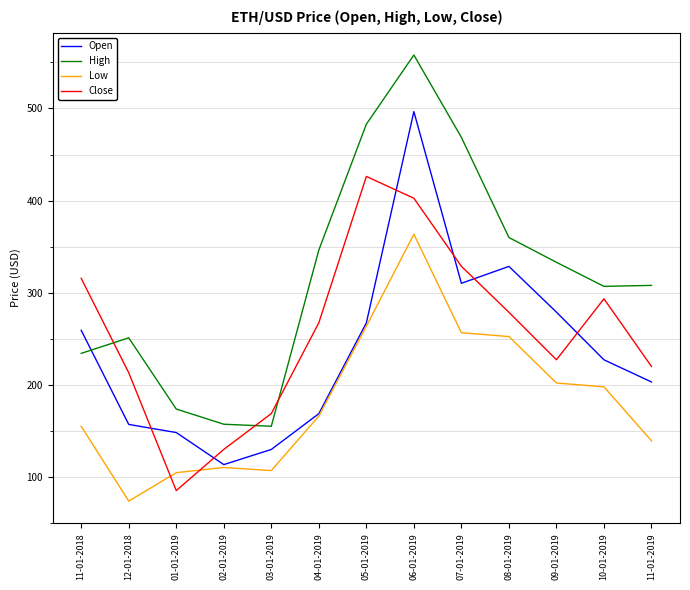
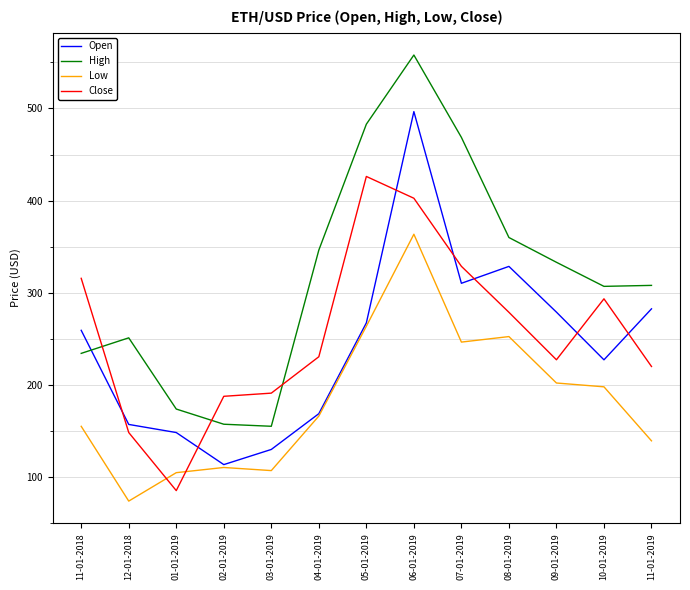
Close, 12-01-2018: 210 -> 150
Close, 02-01-2019: 130 -> 190
Close, 03-01-2019: 170 -> 190
Close, 04-01-2019: 270 -> 230
Low, 07-01-2019: 260 -> 250
Open, 11-01-2019: 200 -> 280
